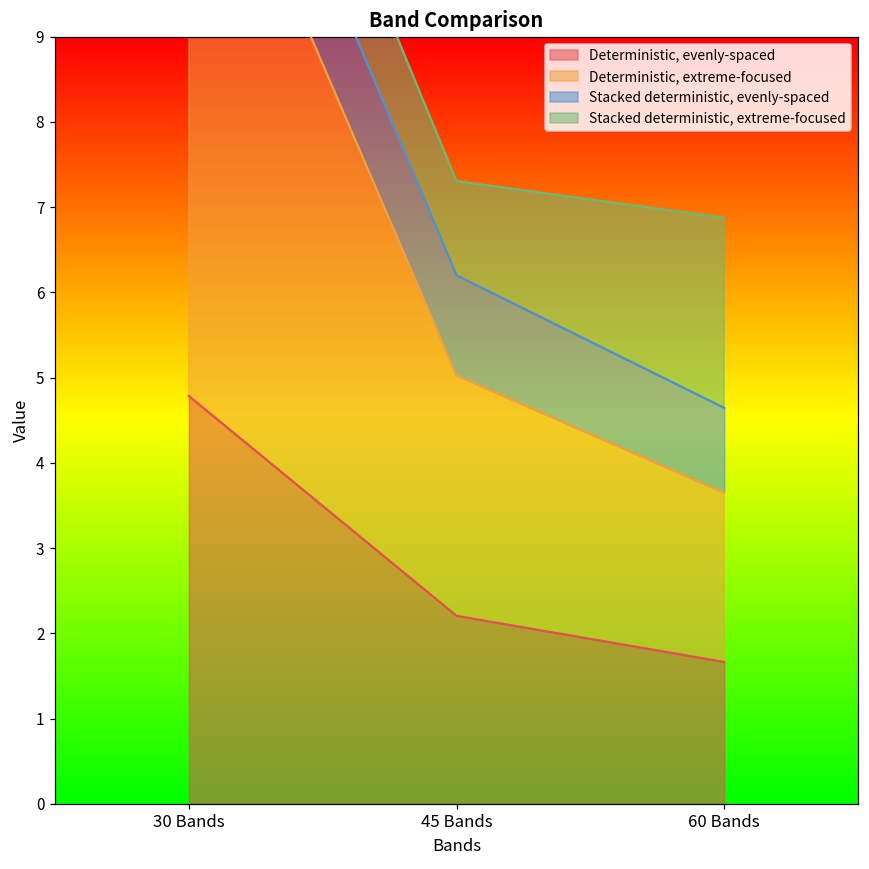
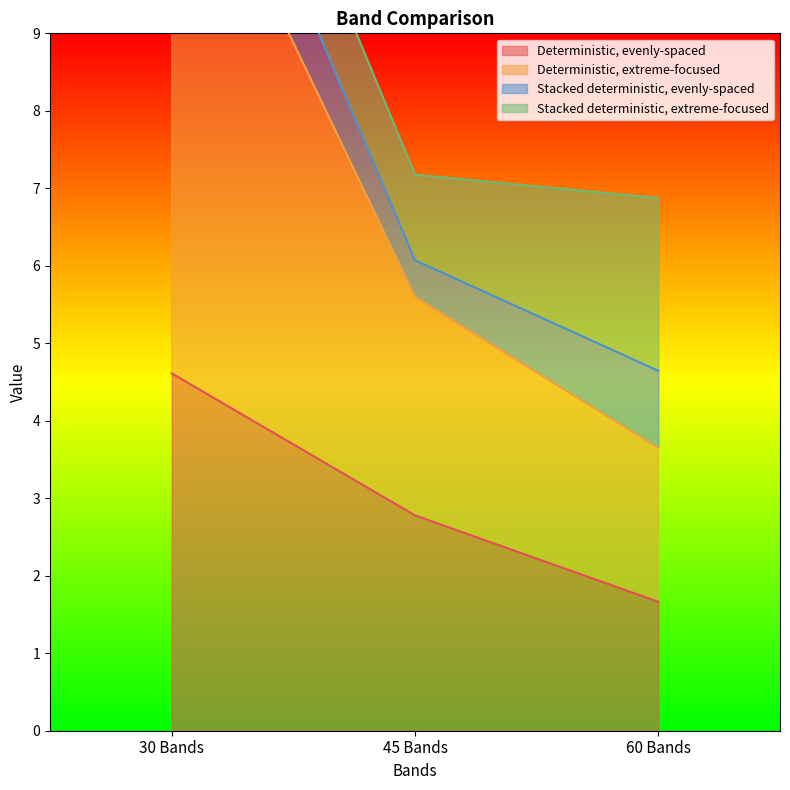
Deterministic, evenly-spaced, 30 Bands: 4.8 -> 4.6
Deterministic, evenly-spaced, 45 Bands: 2.2 -> 2.8
Stacked deterministic, evenly-spaced, 45 Bands: 1.2 -> 0.5
